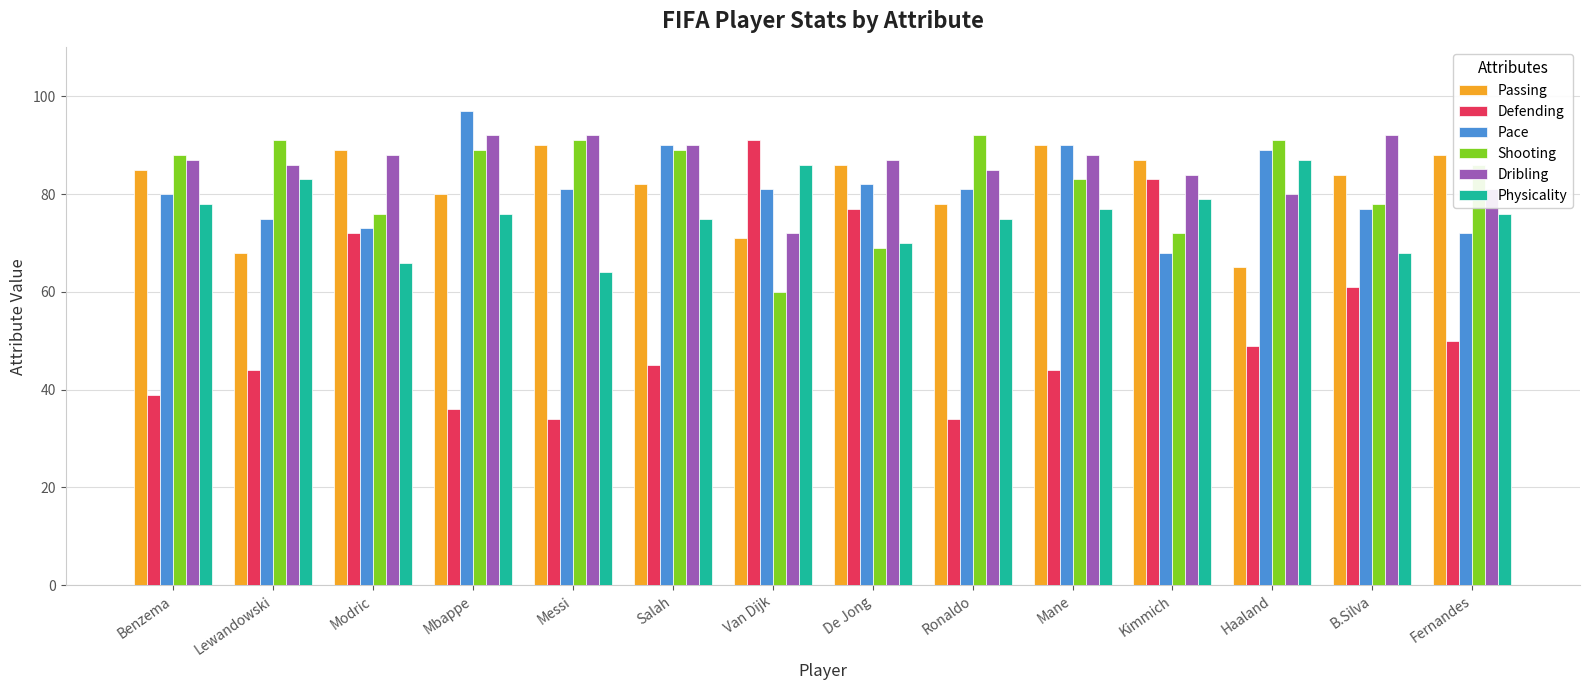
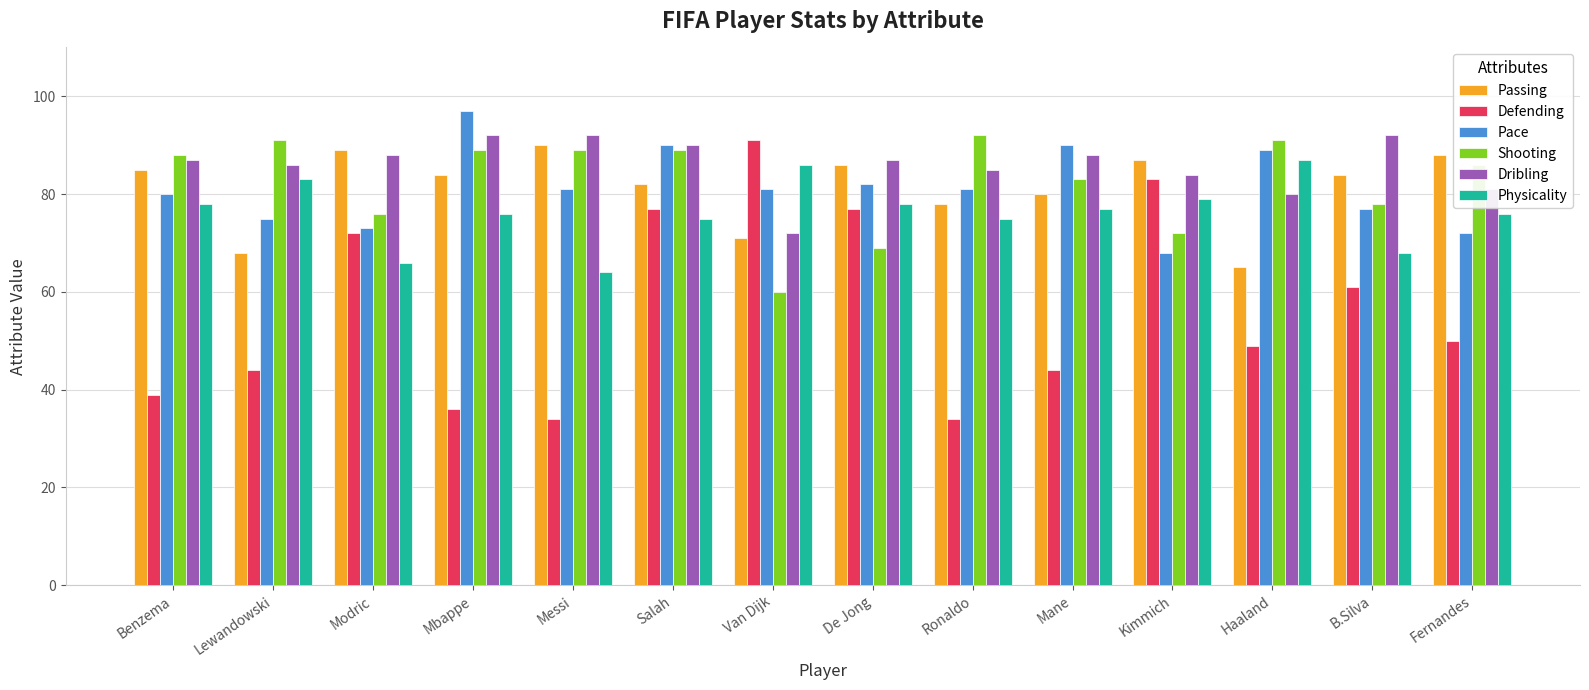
Passing, Mbappe: 80 -> 84
Shooting, Messi: 91 -> 89
Defending, Salah: 45 -> 77
Physicality, De Jong: 70 -> 78
Passing, Mane: 90 -> 80
